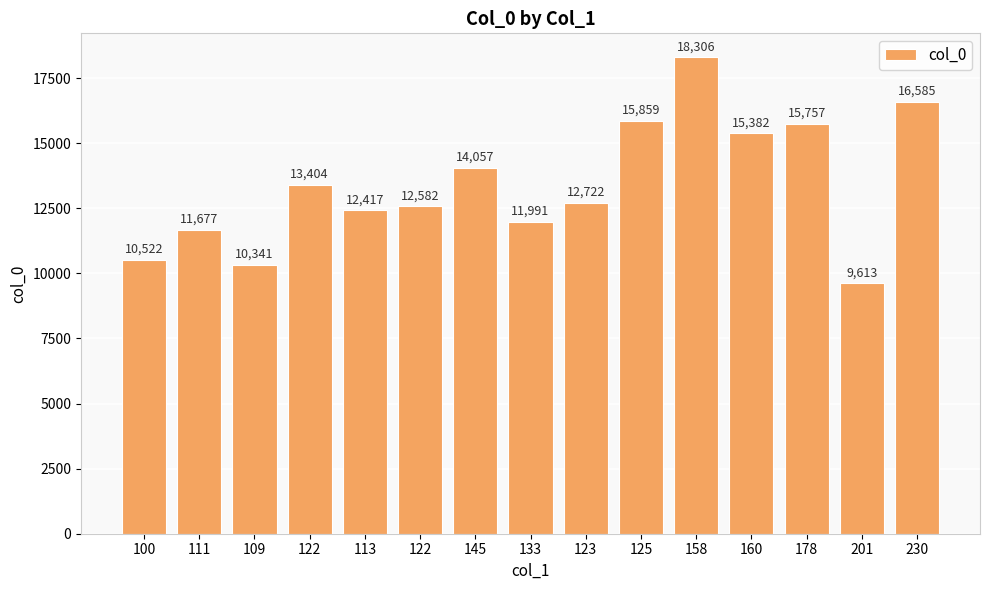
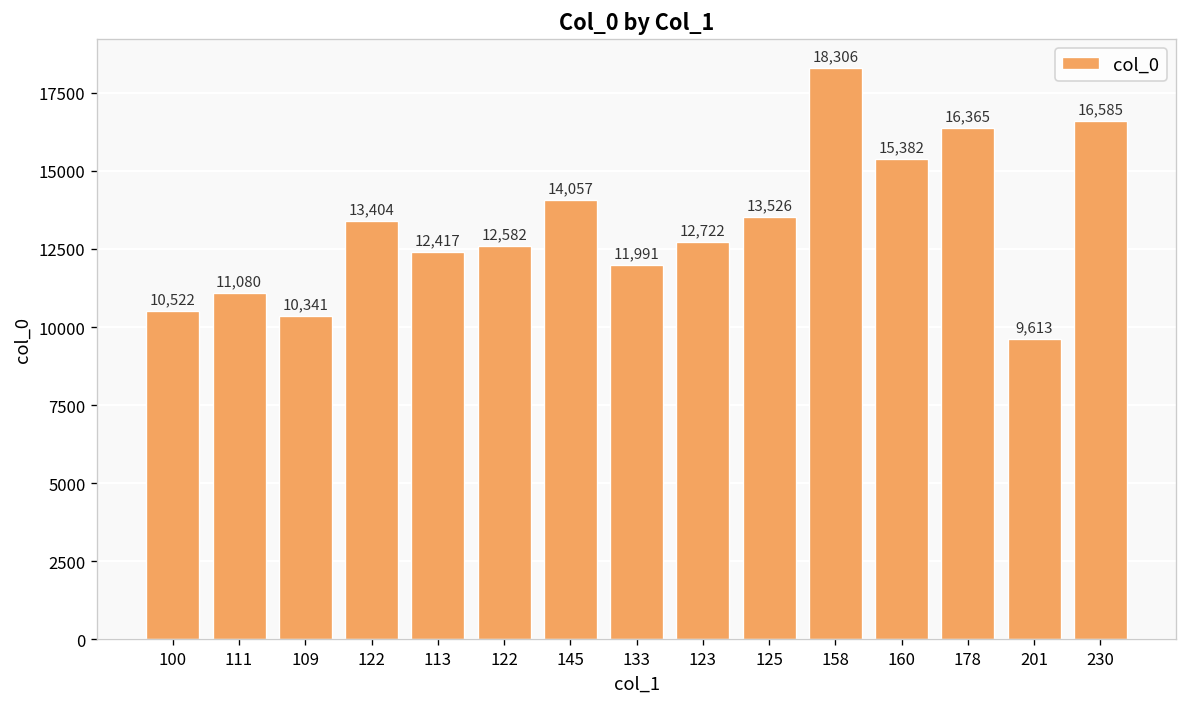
111: 11,677 -> 11,080
125: 15,859 -> 13,526
178: 15,757 -> 16,365
